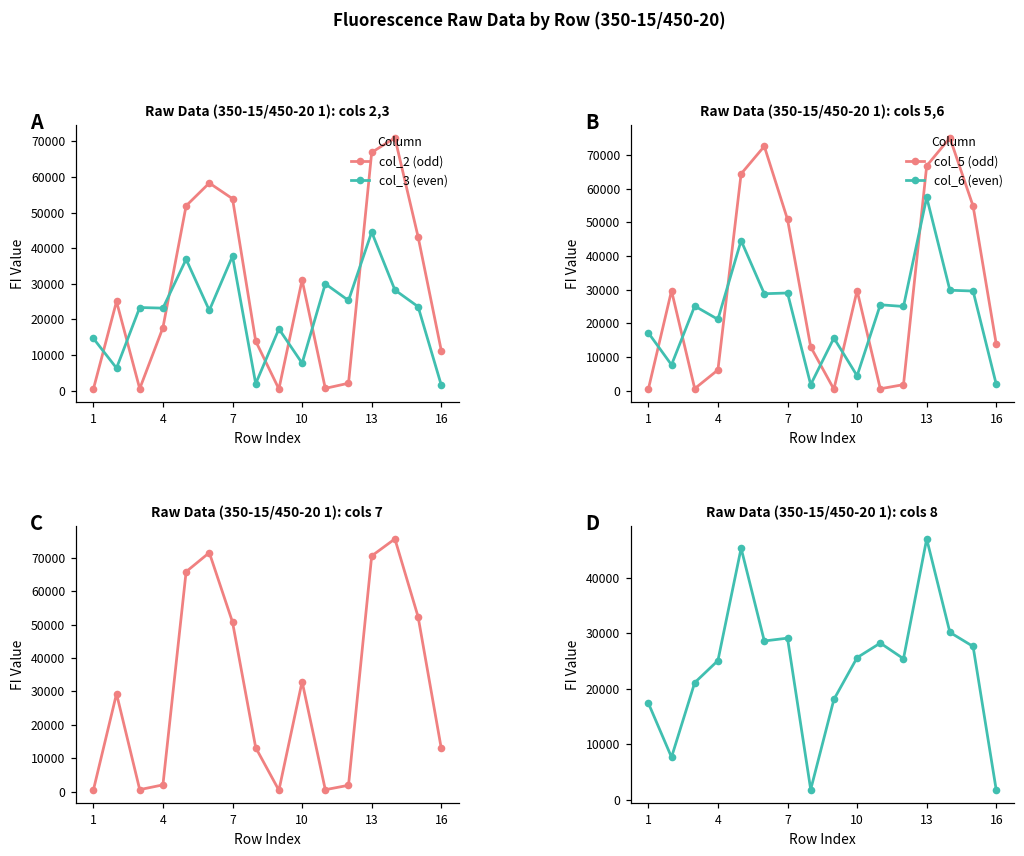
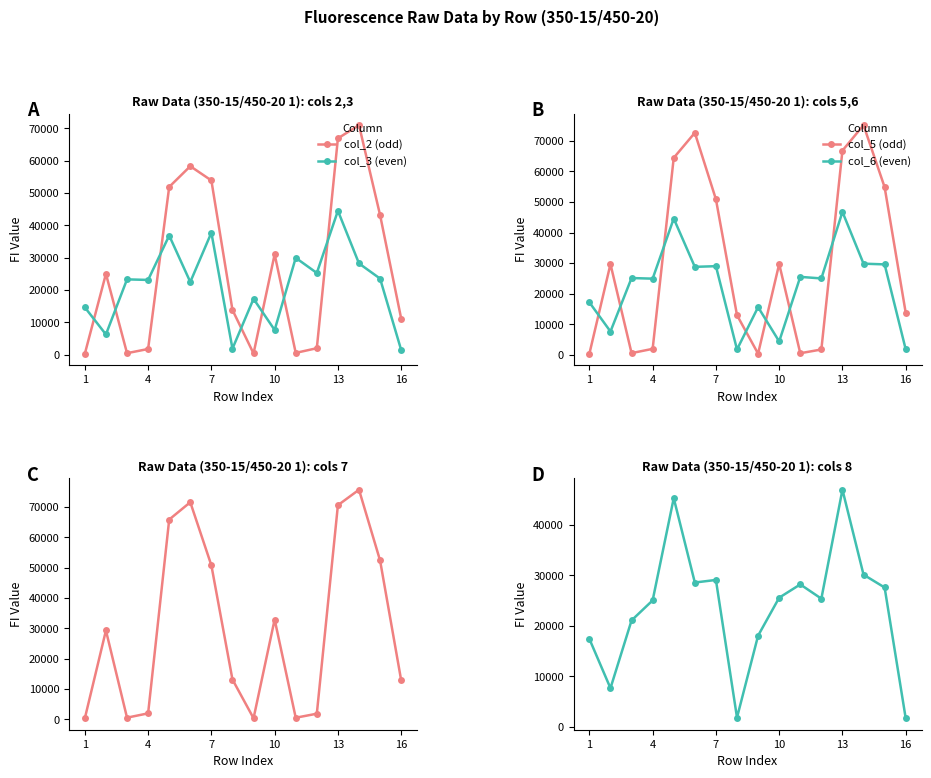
Raw Data (350-15/450-20 1): cols 2,3, col_2 (odd), 4: 18000 -> 2000
Raw Data (350-15/450-20 1): cols 5,6, col_5 (odd), 4: 6000 -> 2000
Raw Data (350-15/450-20 1): cols 5,6, col_6 (even), 4: 21000 -> 25000
Raw Data (350-15/450-20 1): cols 5,6, col_6 (even), 13: 57000 -> 47000
